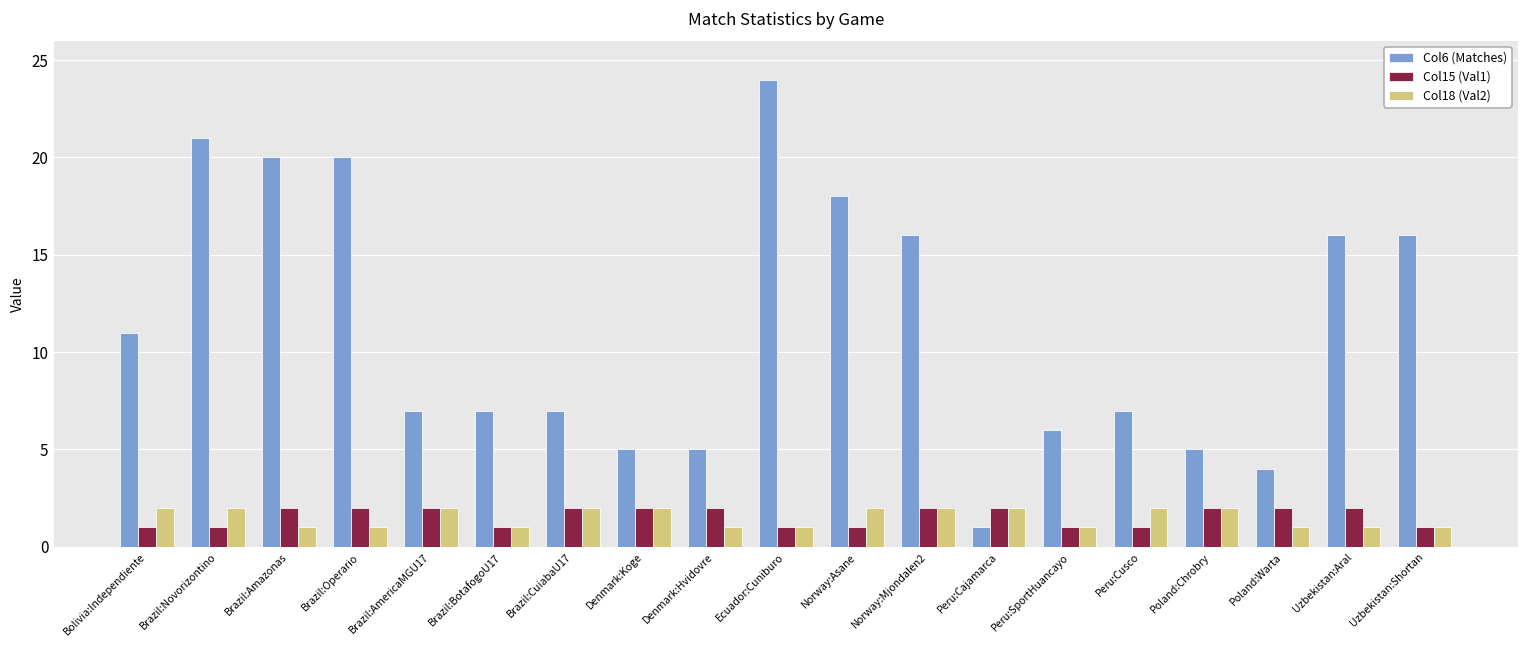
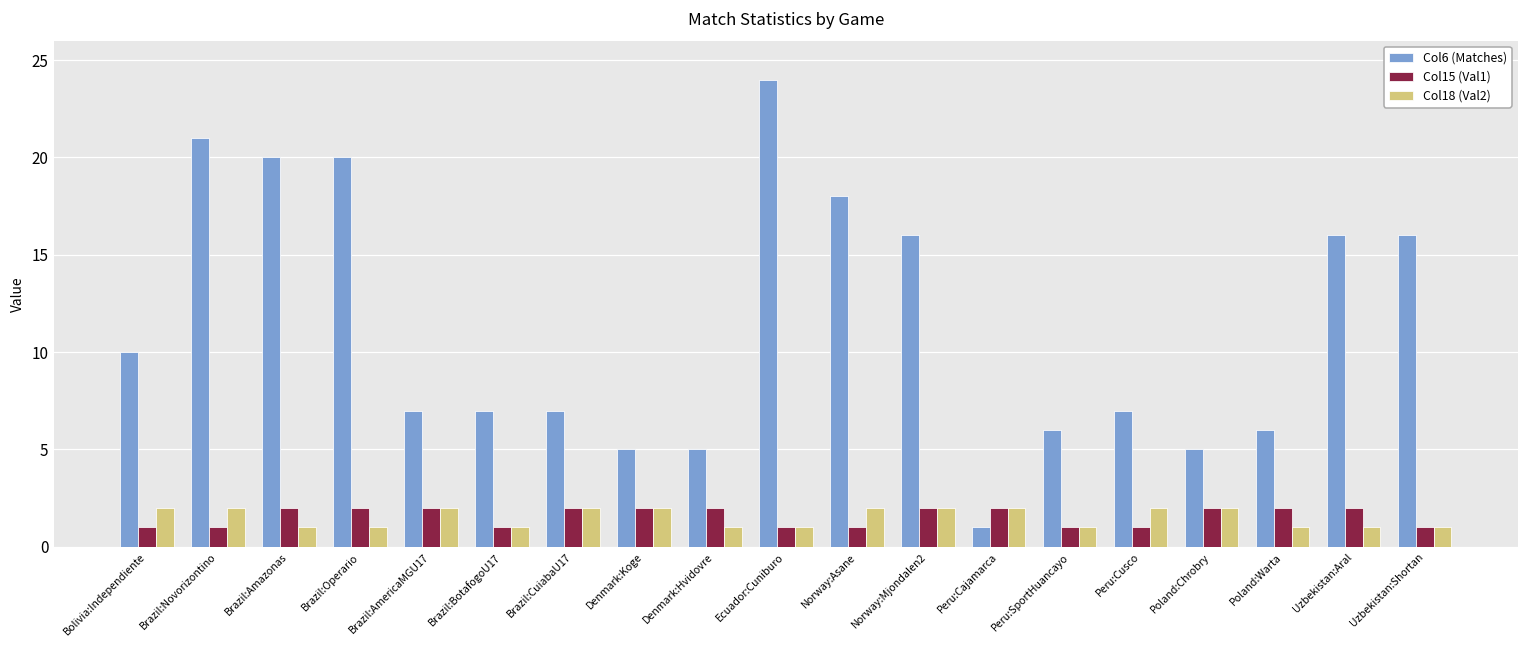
Col6 (Matches), Bolivia:Independiente: 11 -> 10
Col6 (Matches), Poland:Warta: 4 -> 6
